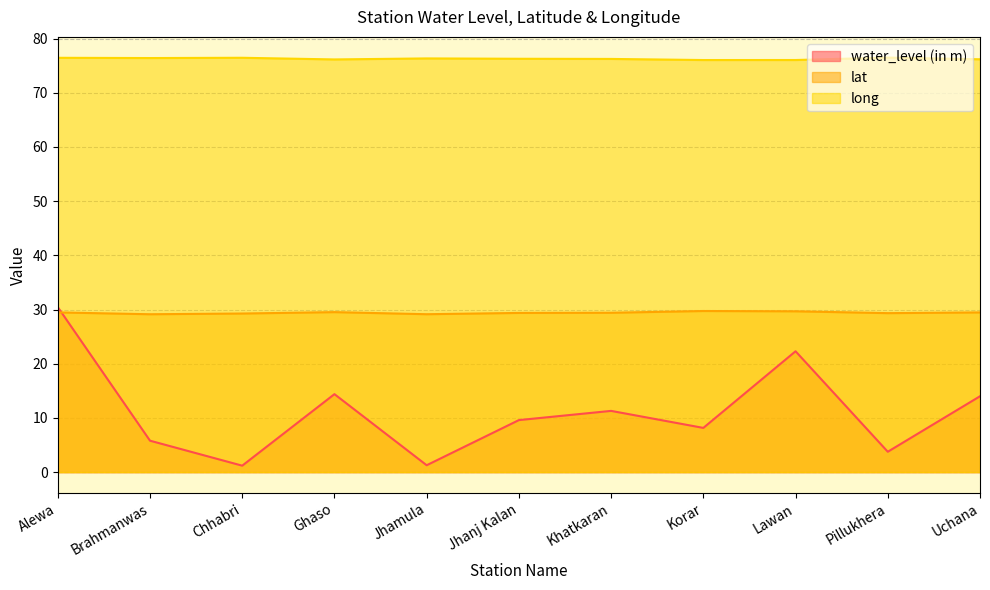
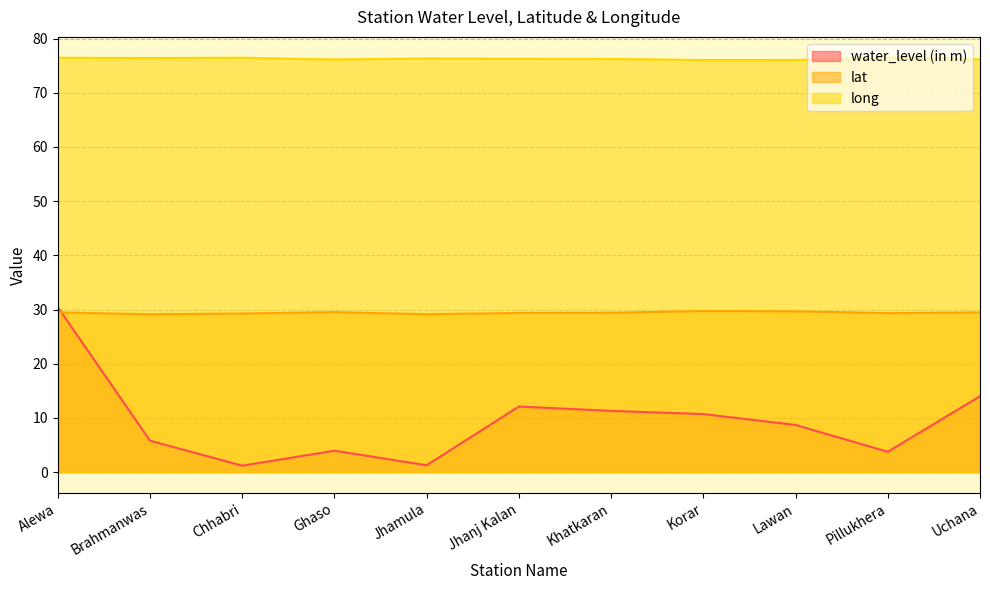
water_level (in m), Ghaso: 14 -> 4
water_level (in m), Jhanj Kalan: 10 -> 12
water_level (in m), Korar: 8 -> 11
water_level (in m), Lawan: 22 -> 9
